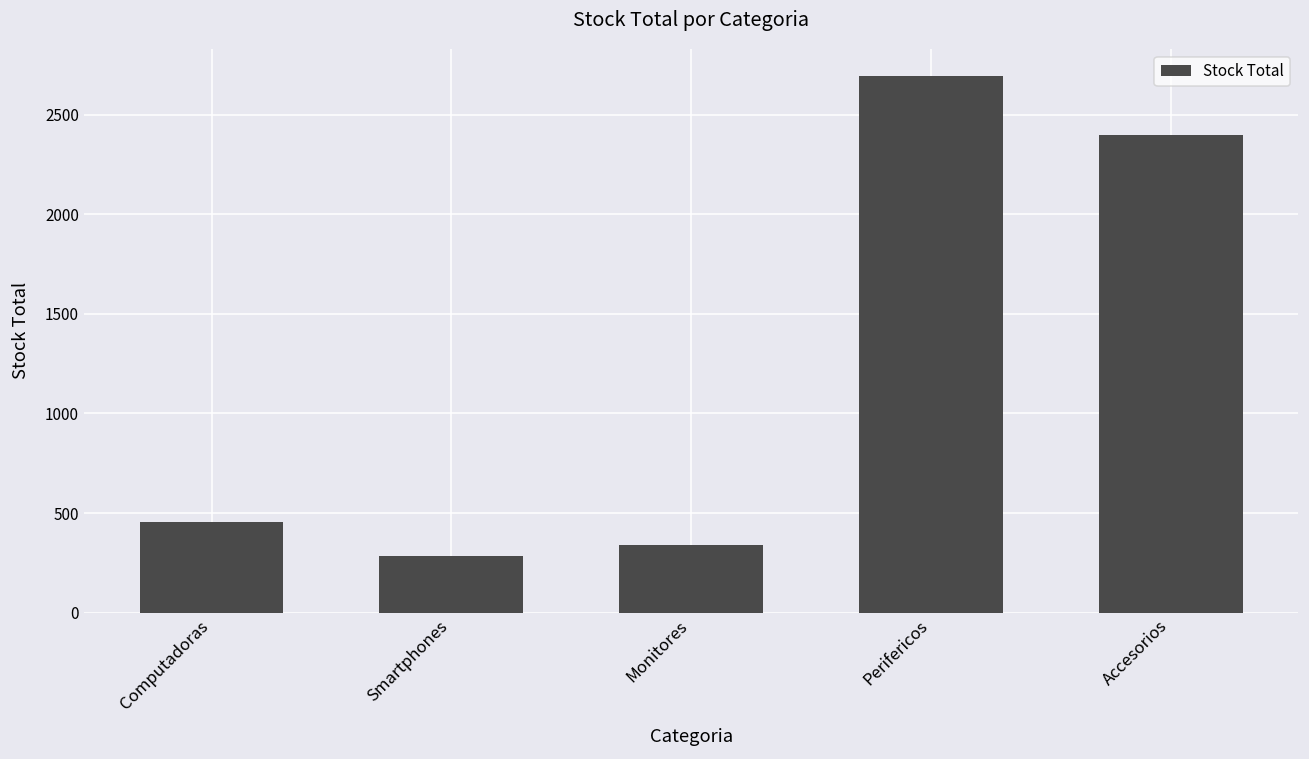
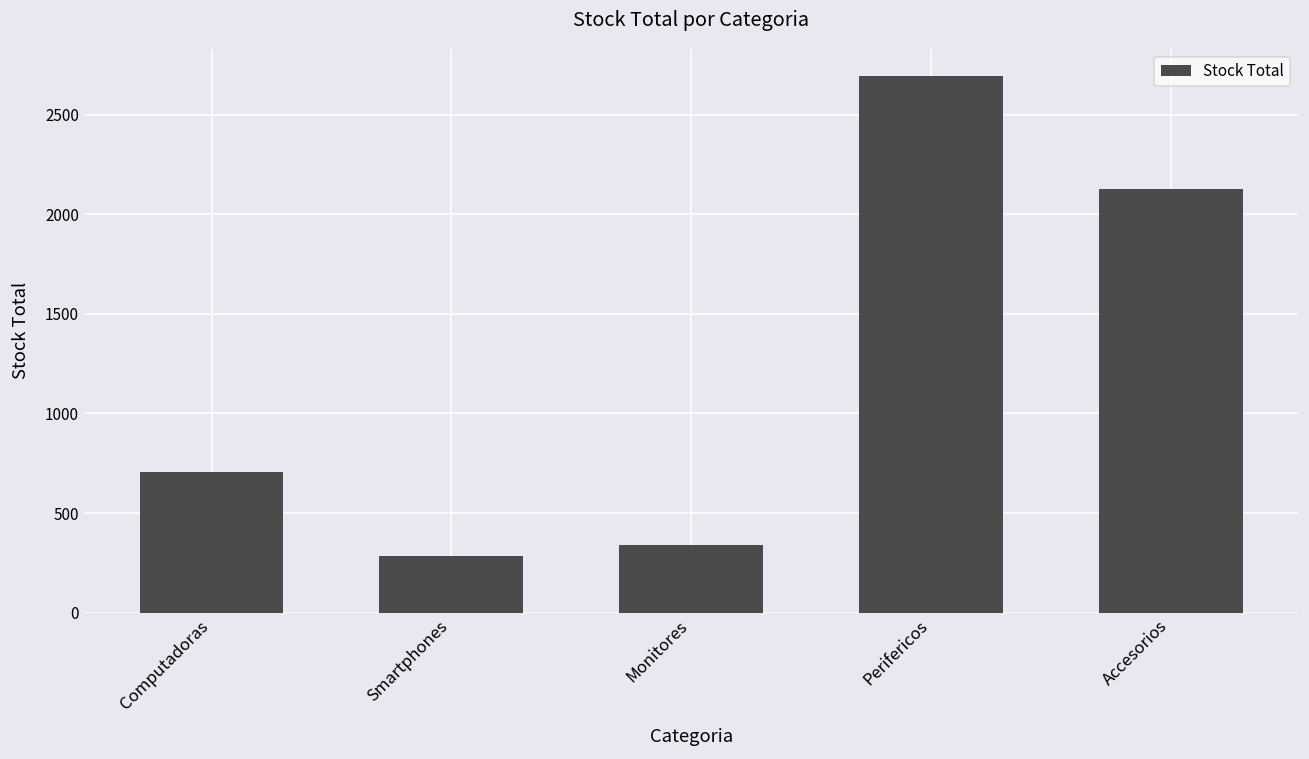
Computadoras: 460 -> 710
Accesorios: 2400 -> 2130
